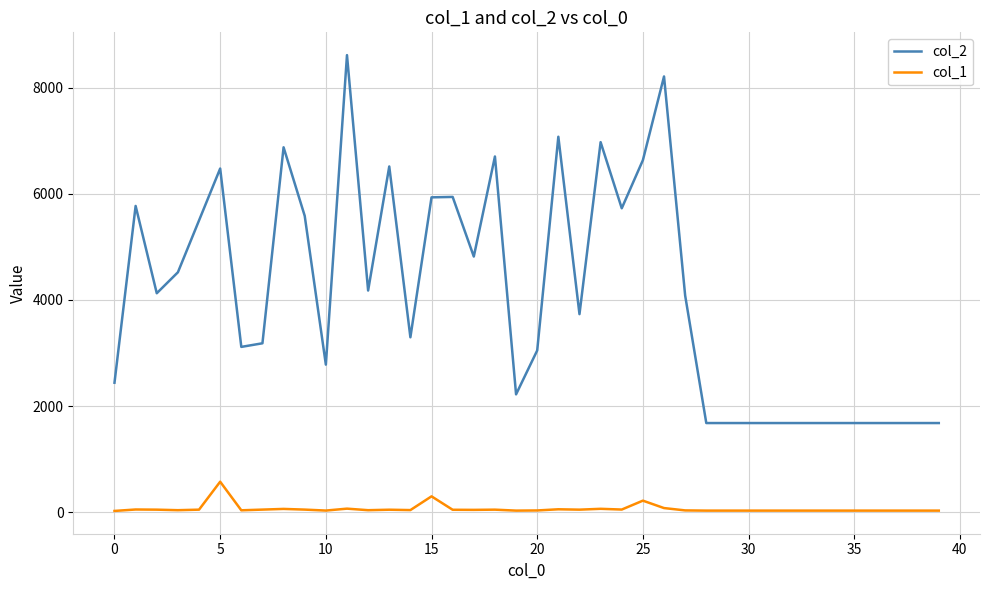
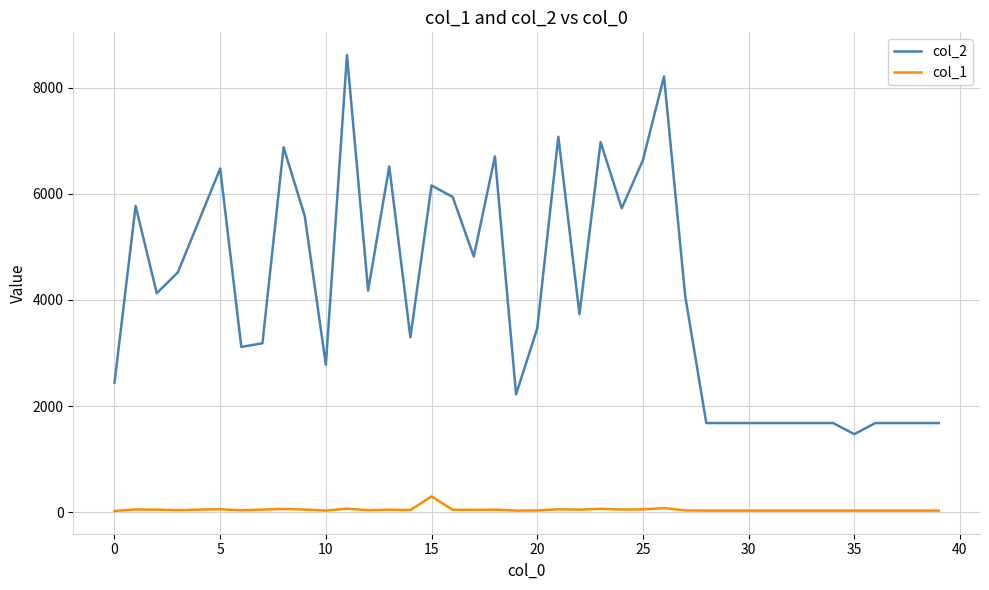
col_1, 5: 600 -> 100
col_2, 15: 5900 -> 6200
col_2, 20: 3000 -> 3500
col_1, 25: 200 -> 100
col_2, 35: 1700 -> 1500
